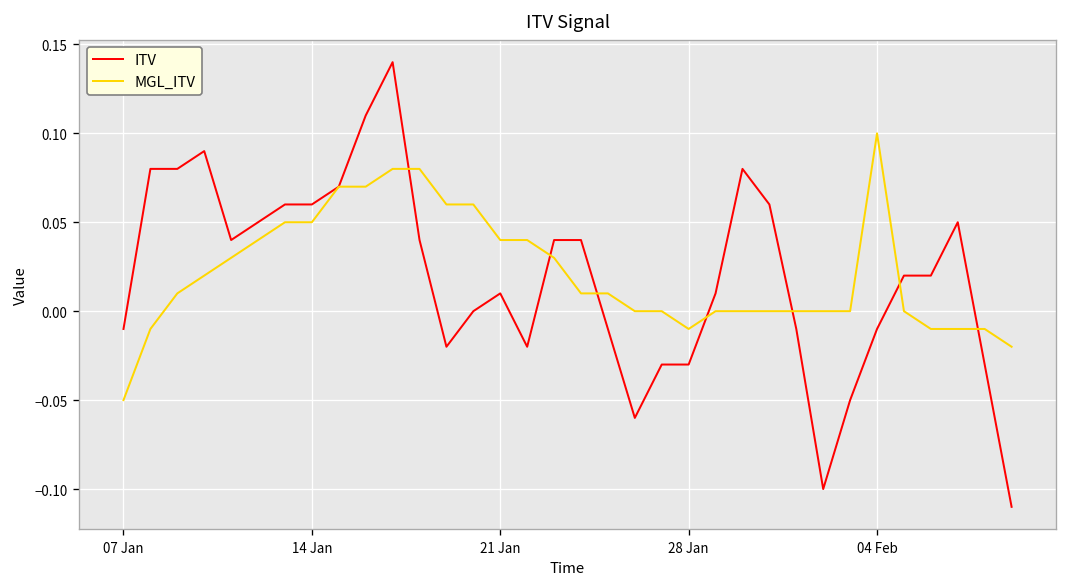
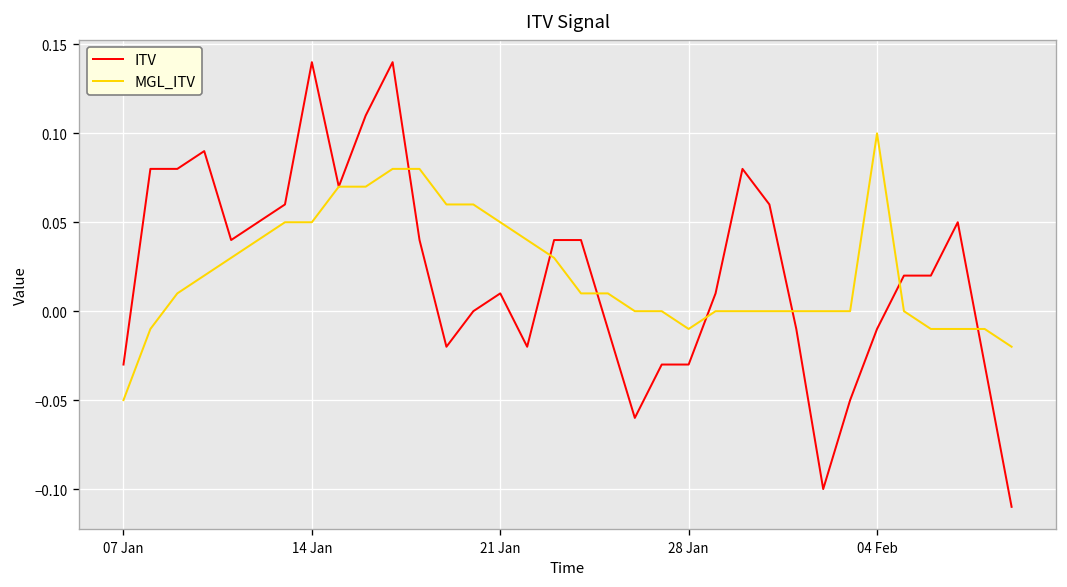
ITV, 07 Jan: -0.01 -> -0.03
ITV, 14 Jan: 0.06 -> 0.14
MGL_ITV, 21 Jan: 0.04 -> 0.05
